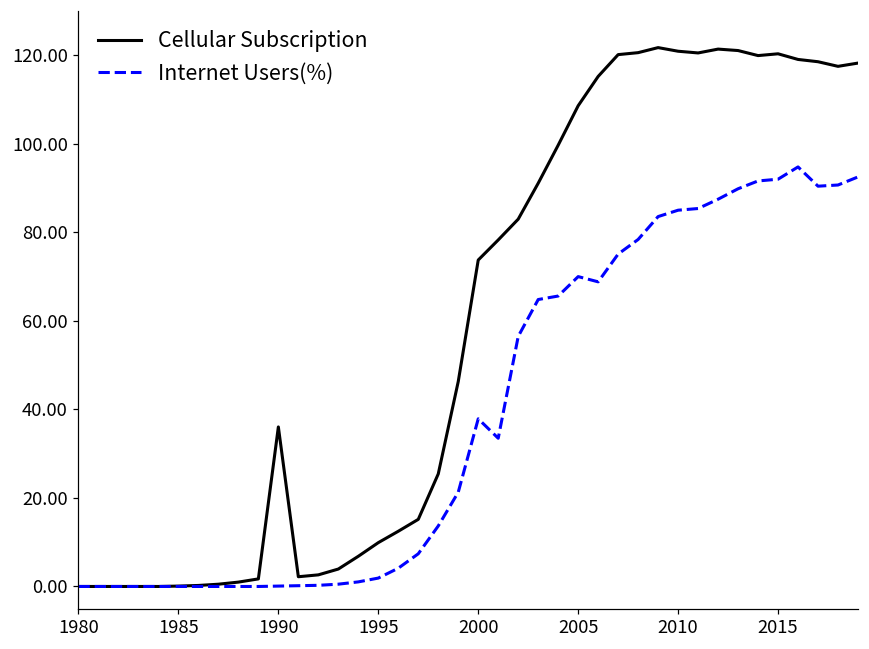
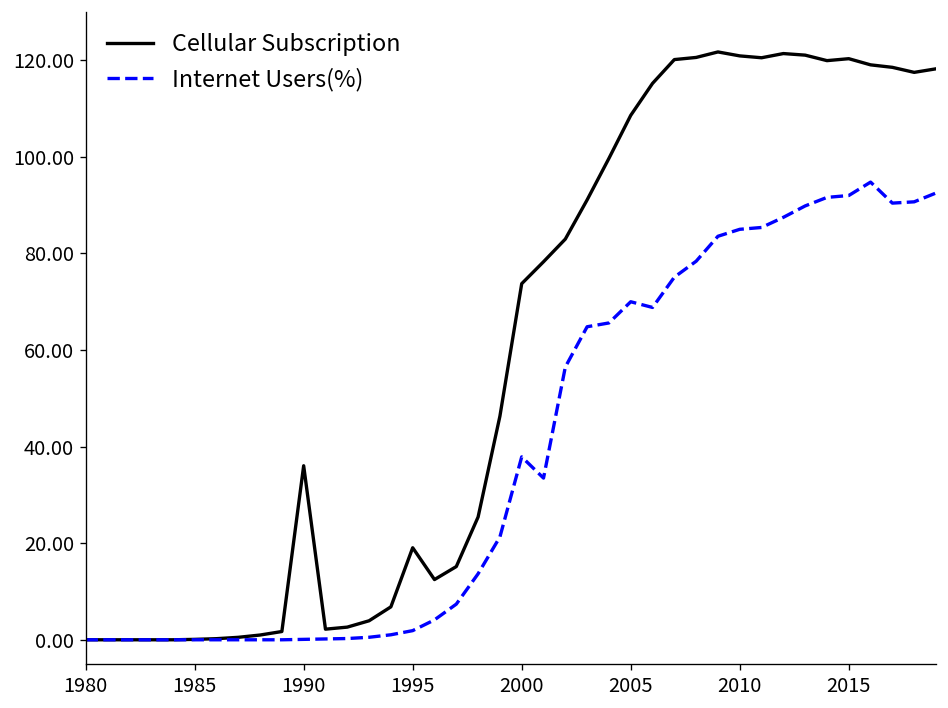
Cellular Subscription, 1995: 10 -> 19
